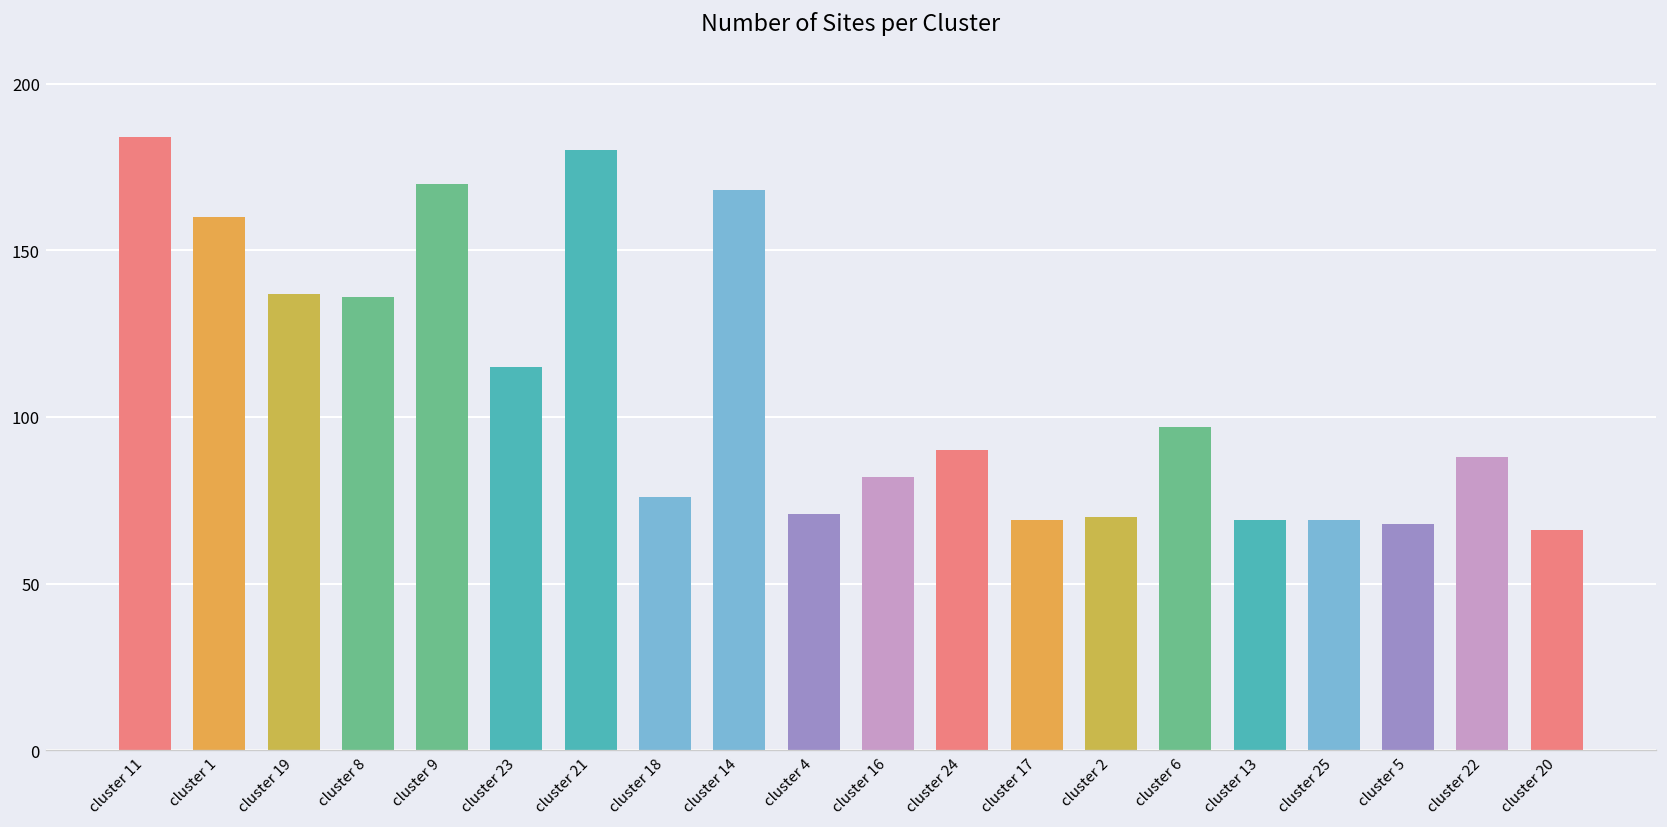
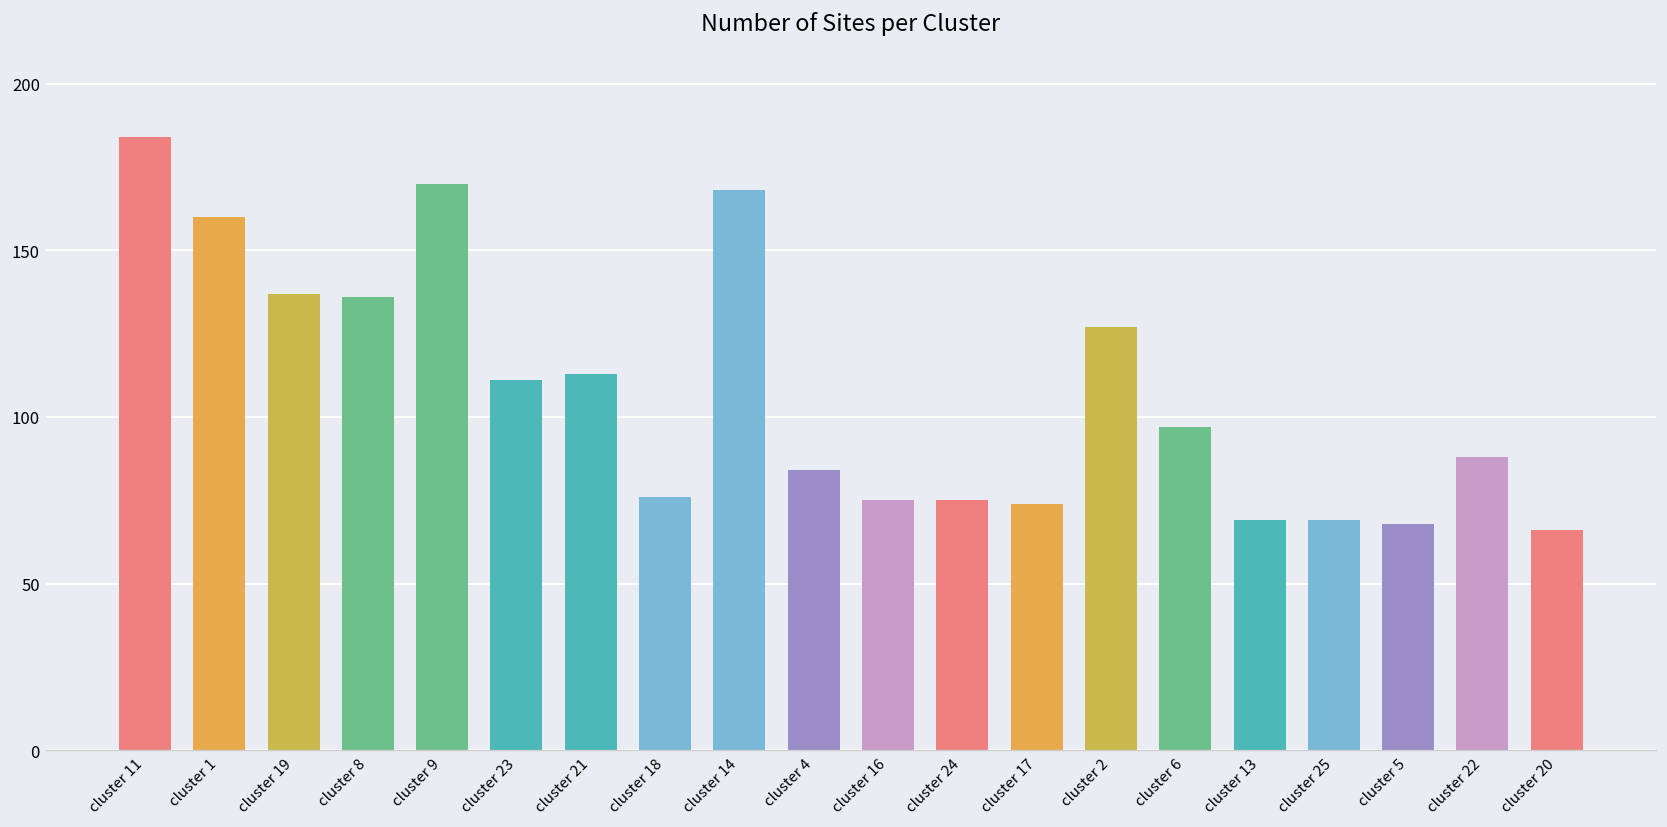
cluster 23: 115 -> 111
cluster 21: 180 -> 113
cluster 4: 71 -> 84
cluster 16: 82 -> 75
cluster 24: 90 -> 75
cluster 17: 69 -> 74
cluster 2: 70 -> 127
